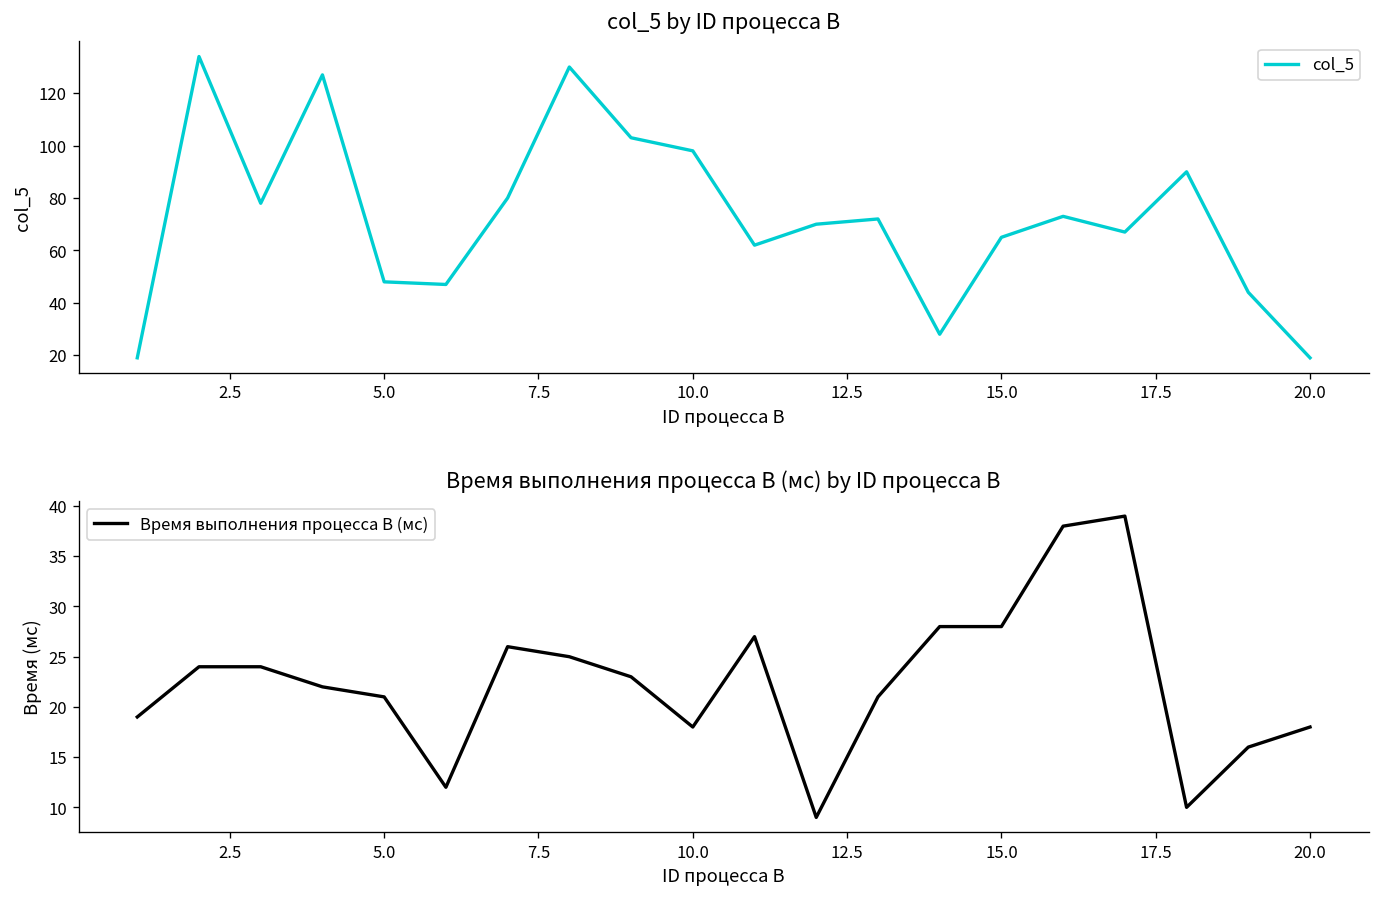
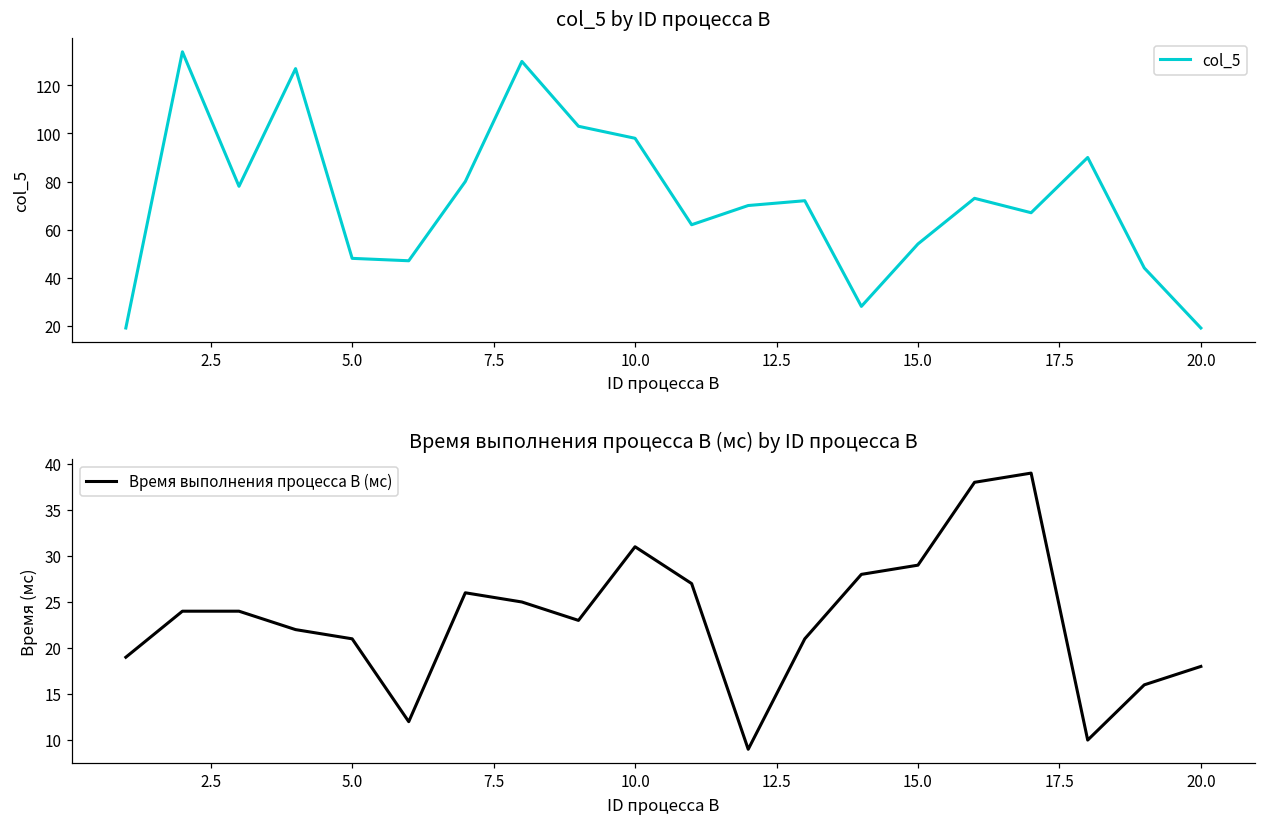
col_5 by ID процесса B, 15.0: 65 -> 54
Время выполнения процесса B (мс) by ID процесса B, 10.0: 18 -> 31
Время выполнения процесса B (мс) by ID процесса B, 15.0: 28 -> 29
